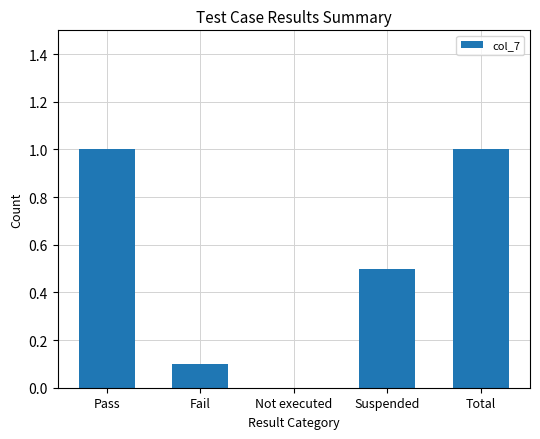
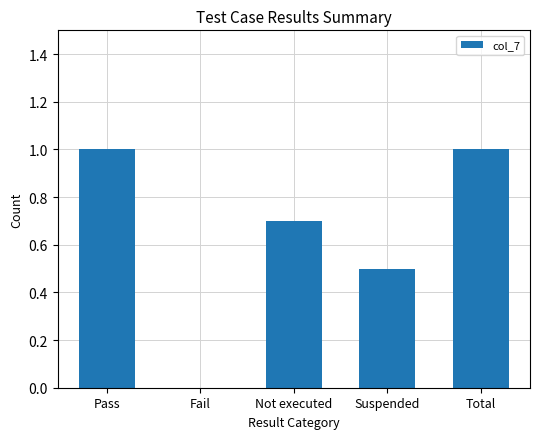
Fail: 0.1 -> 0.0
Not executed: 0.0 -> 0.7
